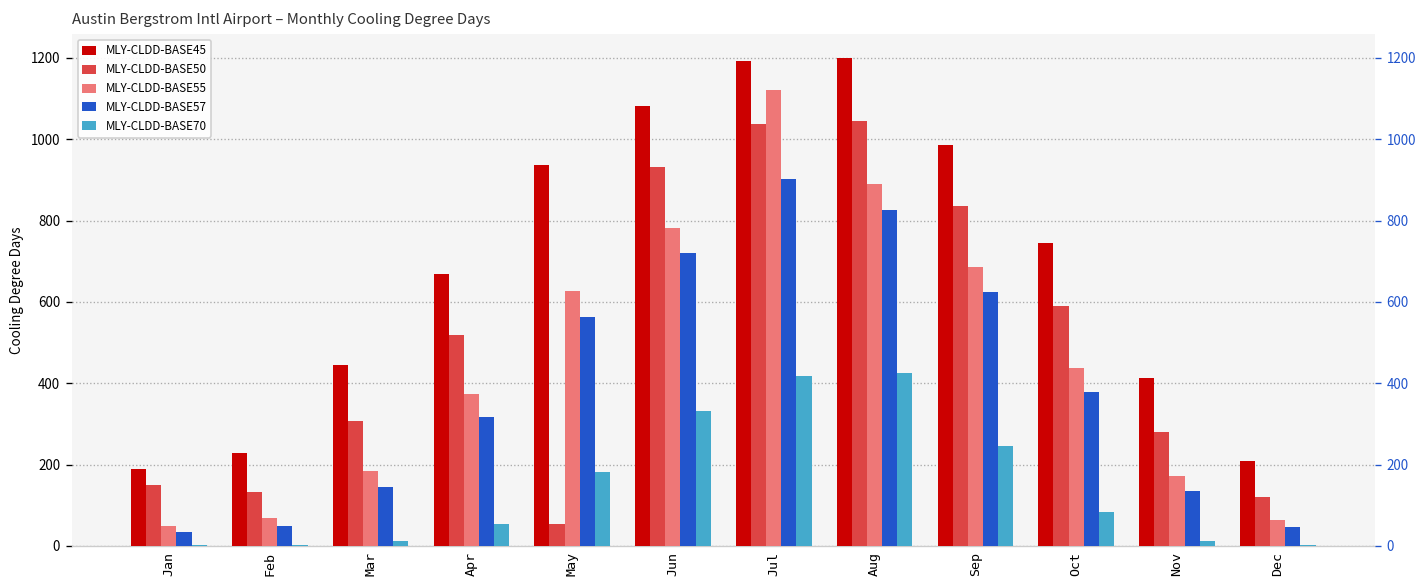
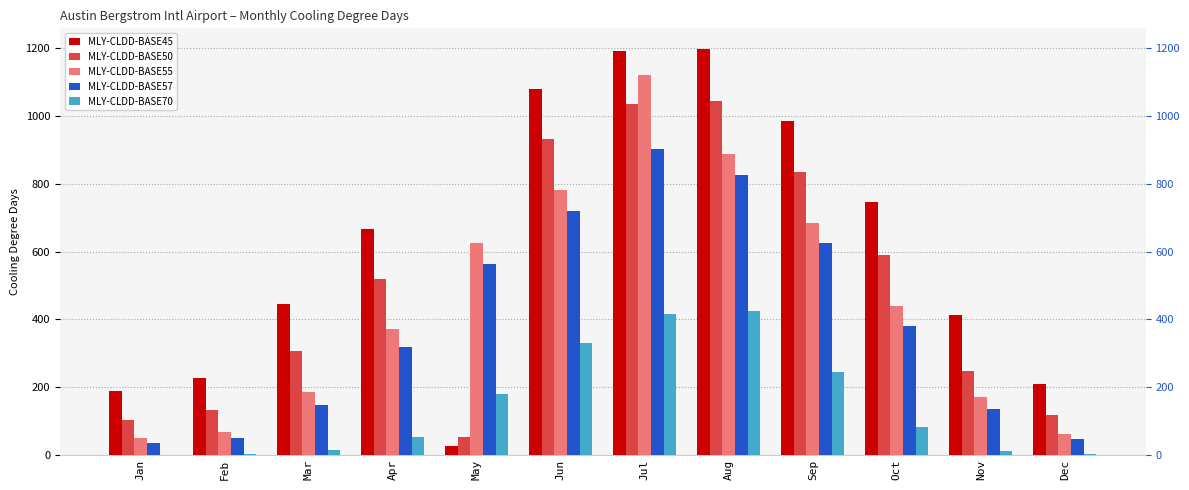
MLY-CLDD-BASE50, Jan: 150 -> 100
MLY-CLDD-BASE45, May: 940 -> 30
MLY-CLDD-BASE50, Nov: 280 -> 250
